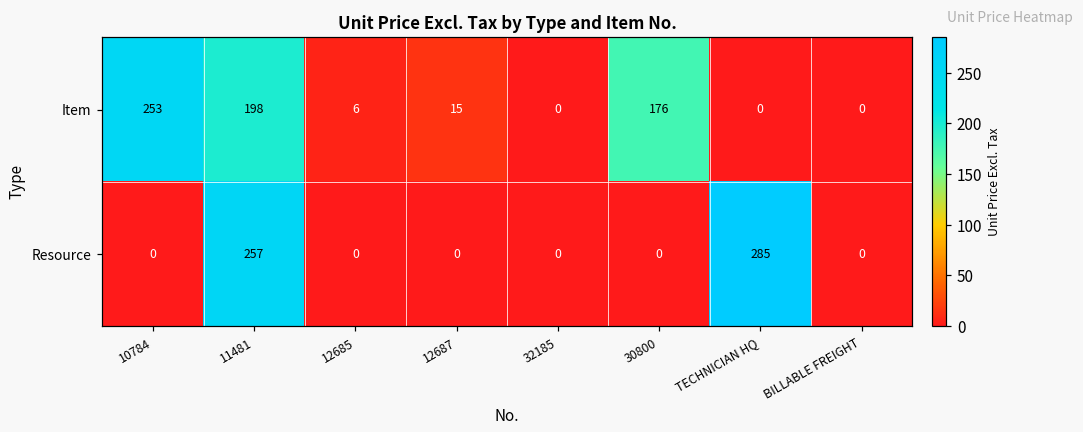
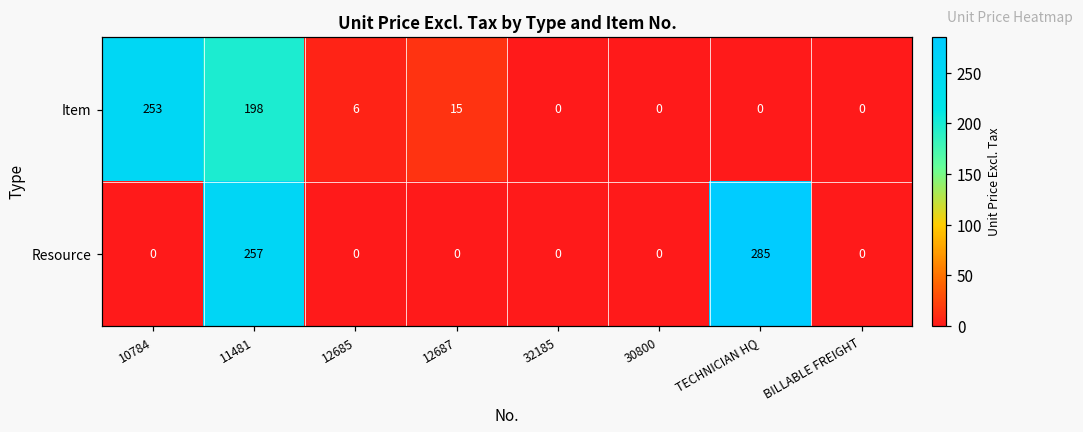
Item, 30800: 176 -> 0
